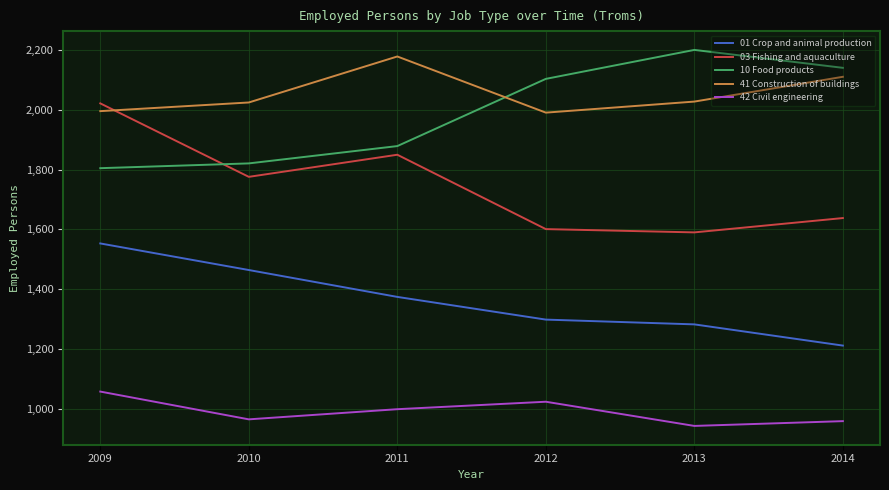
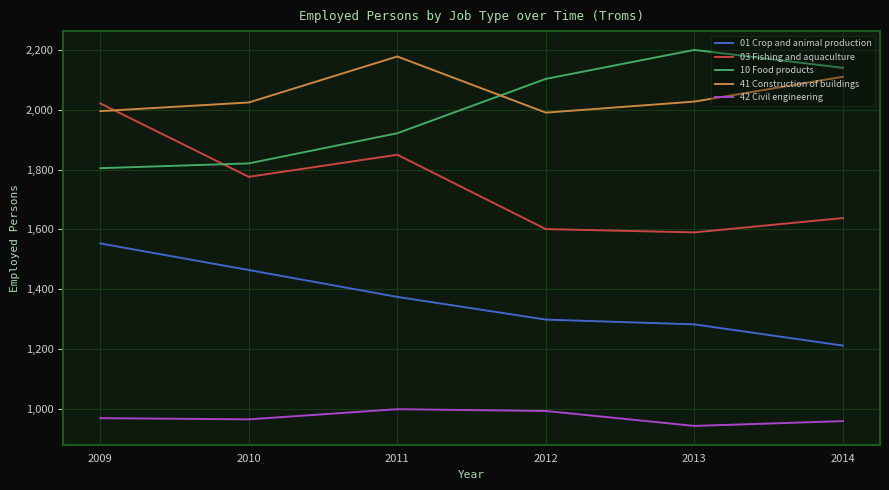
42 Civil engineering, 2009: 1,060 -> 970
10 Food products, 2011: 1,880 -> 1,920
42 Civil engineering, 2012: 1,020 -> 990
